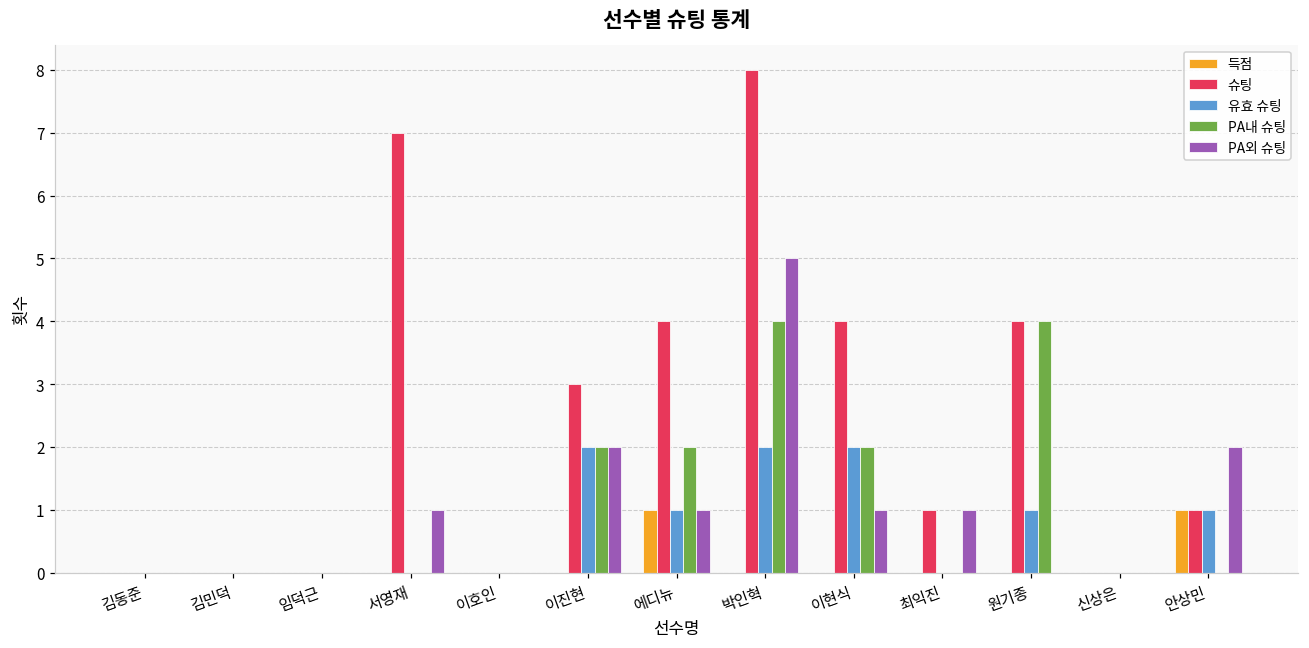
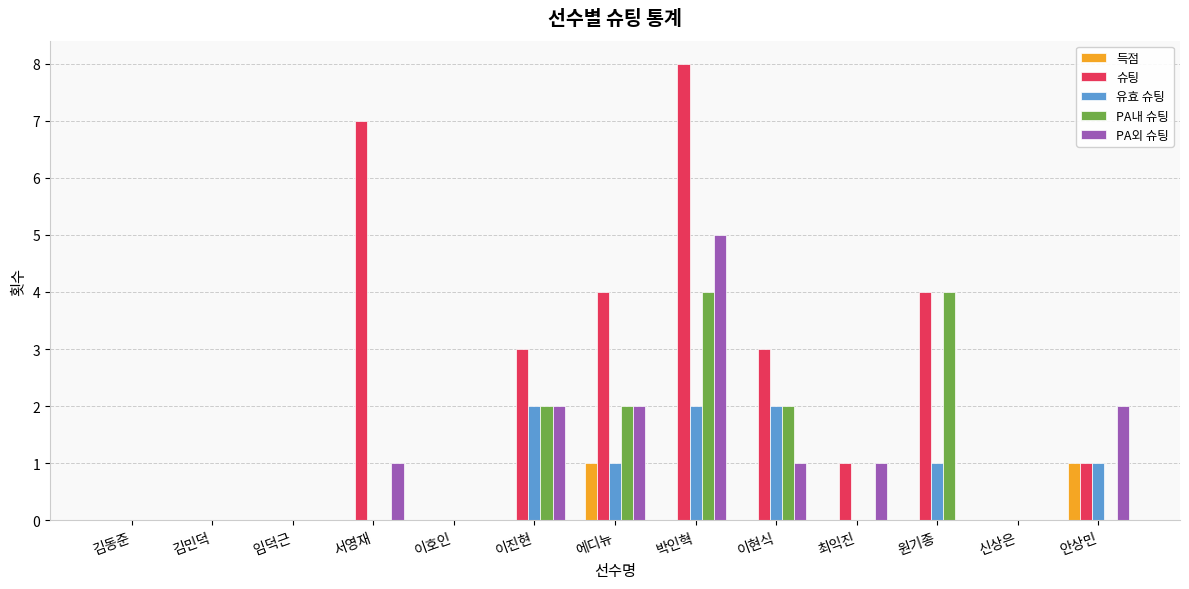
PA외 슈팅, 에디뉴: 1 -> 2
슈팅, 이현식: 4 -> 3
